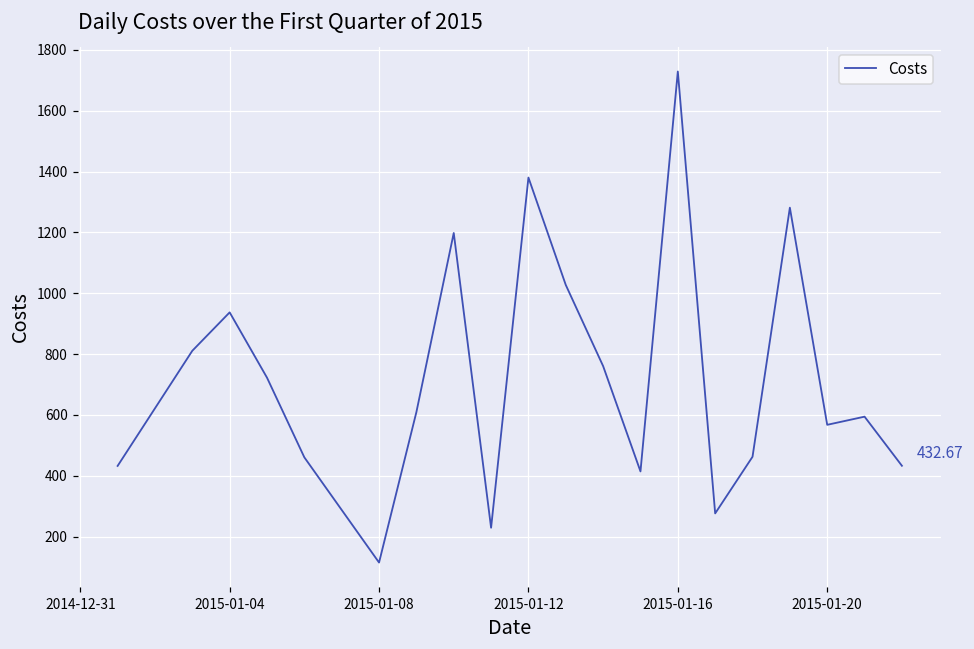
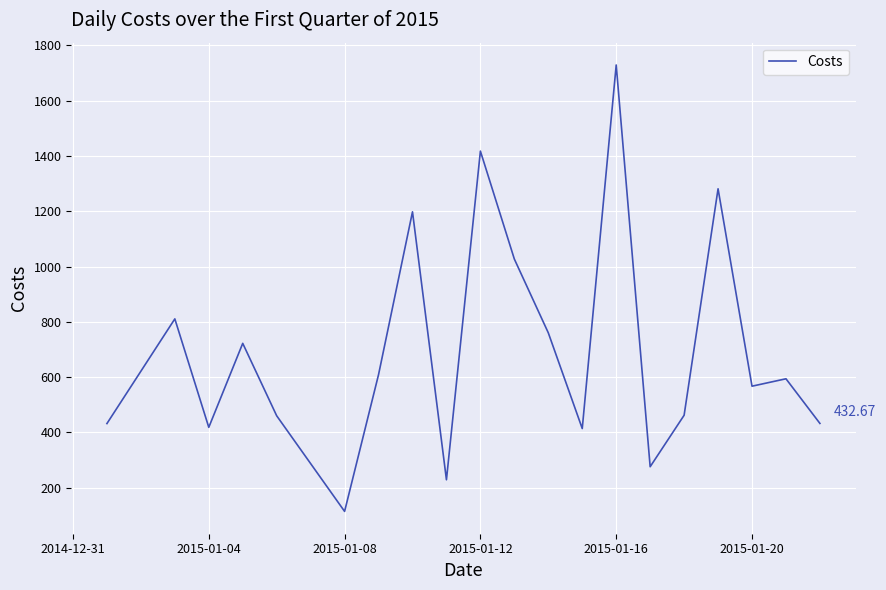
2015-01-04: 940 -> 420
2015-01-12: 1380 -> 1420
